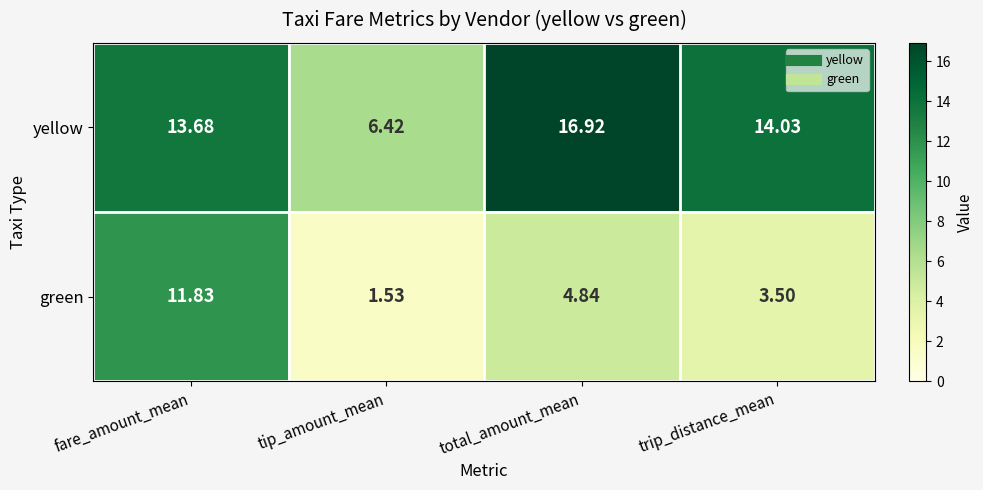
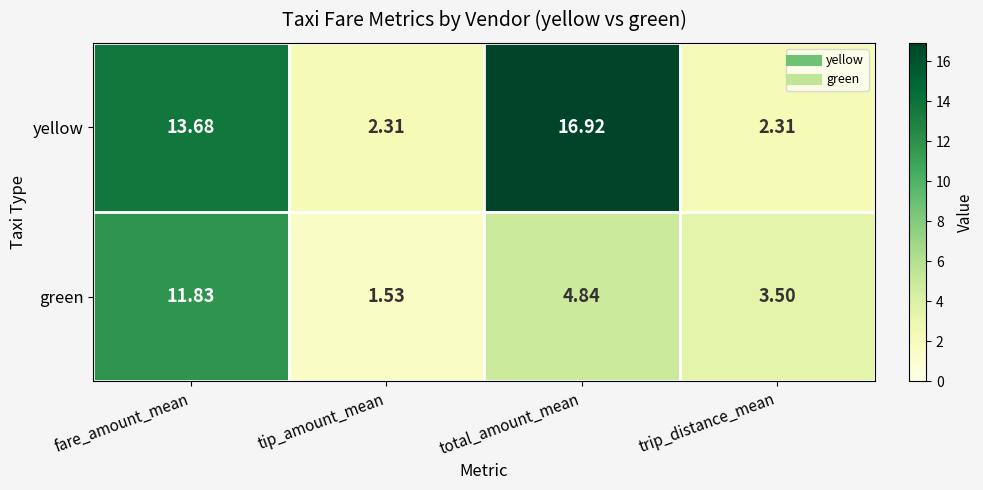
yellow, tip_amount_mean: 6.42 -> 2.31
yellow, trip_distance_mean: 14.03 -> 2.31
